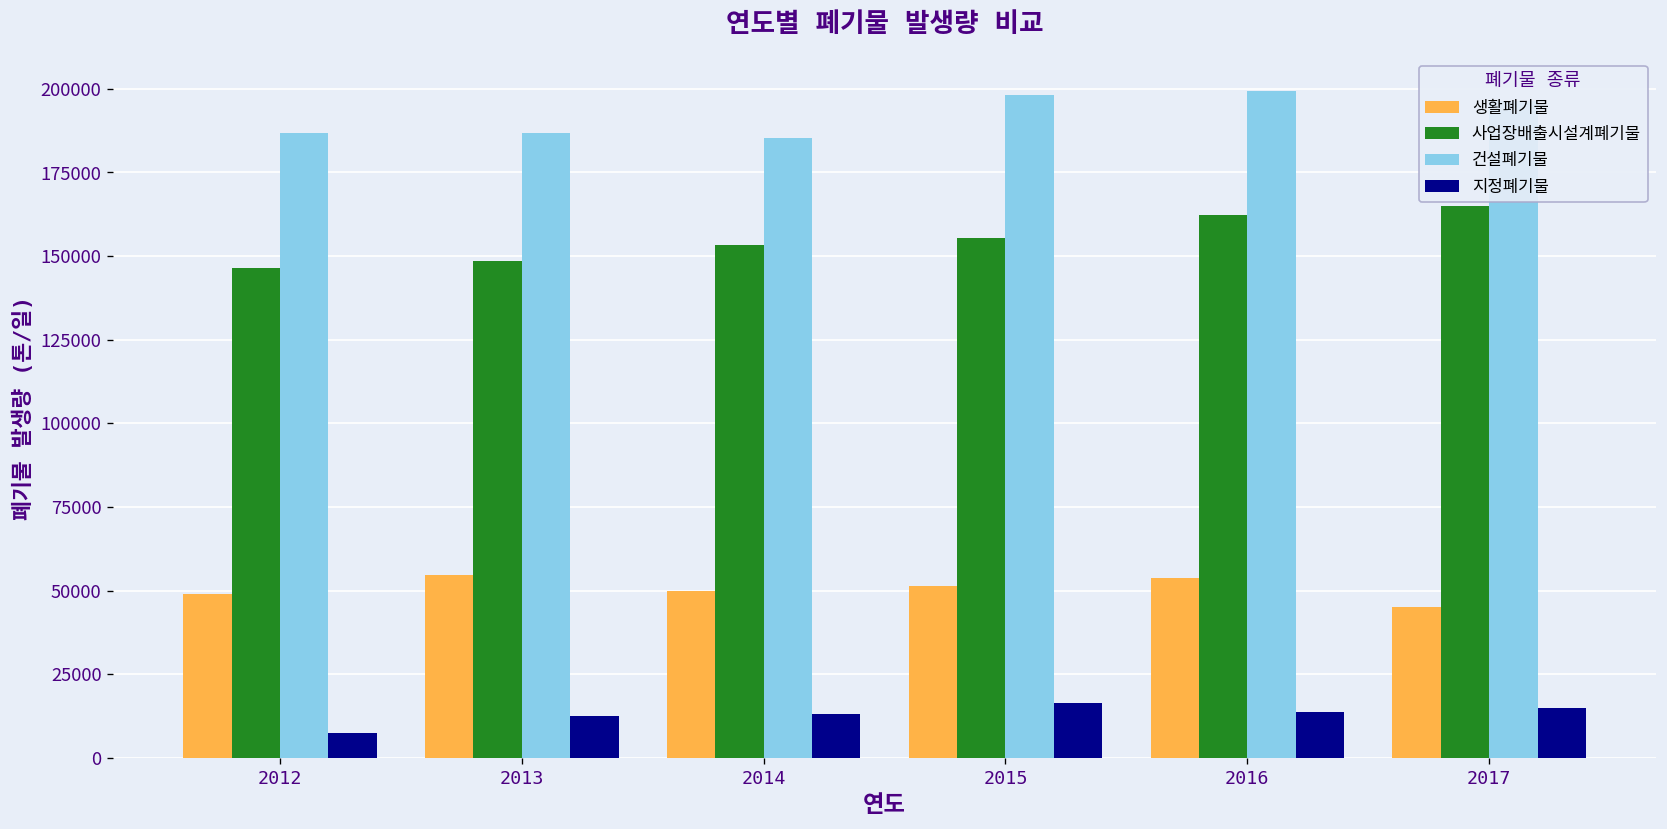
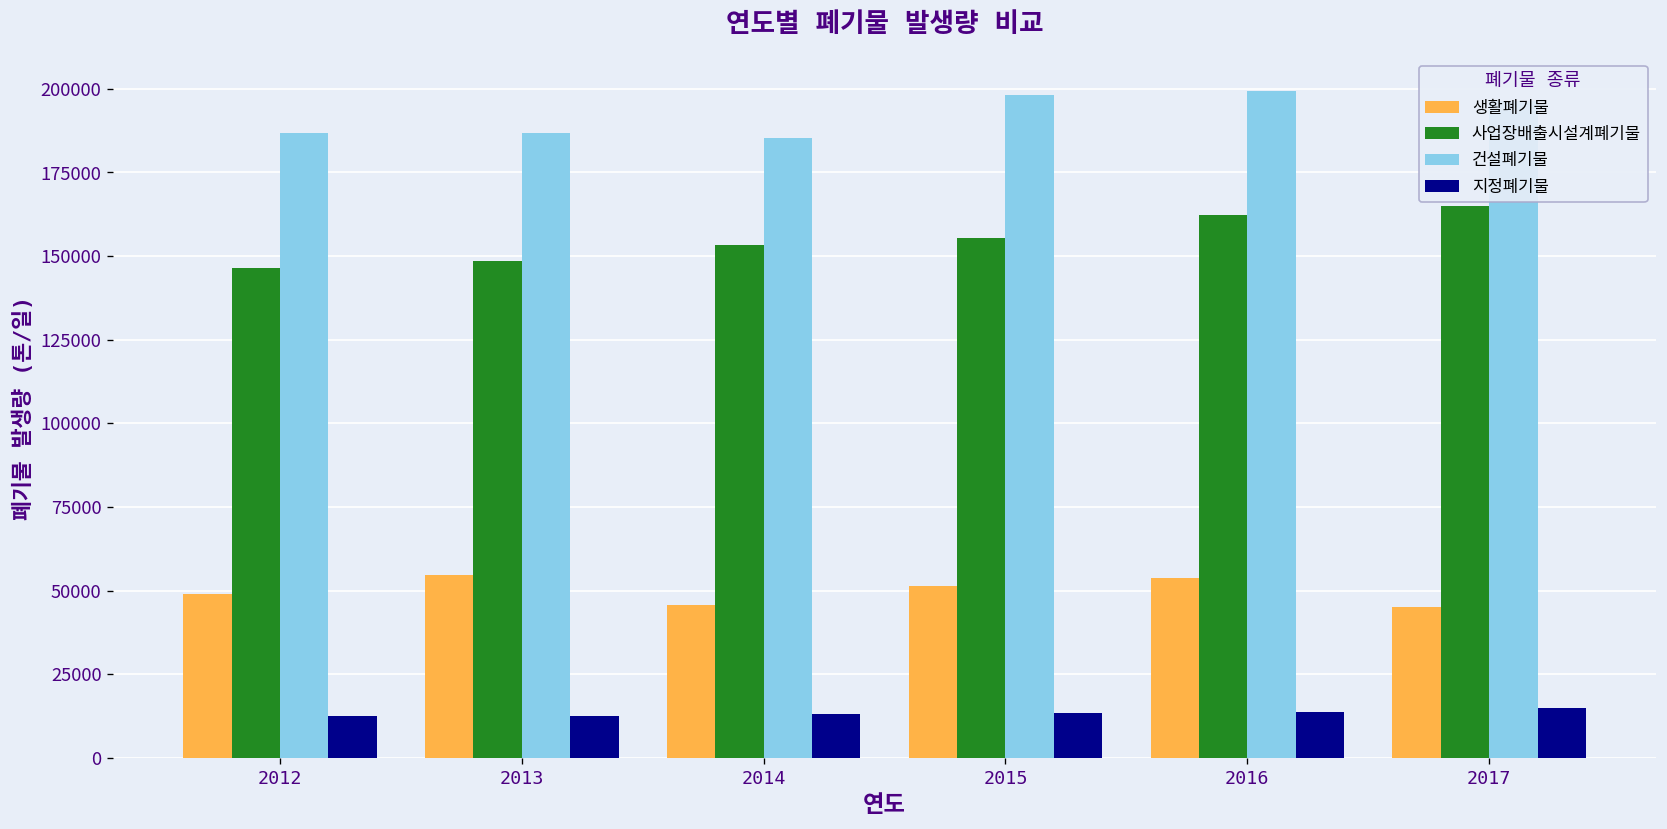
지정폐기물, 2012: 7000 -> 12000
생활폐기물, 2014: 50000 -> 46000
지정폐기물, 2015: 16000 -> 13000
